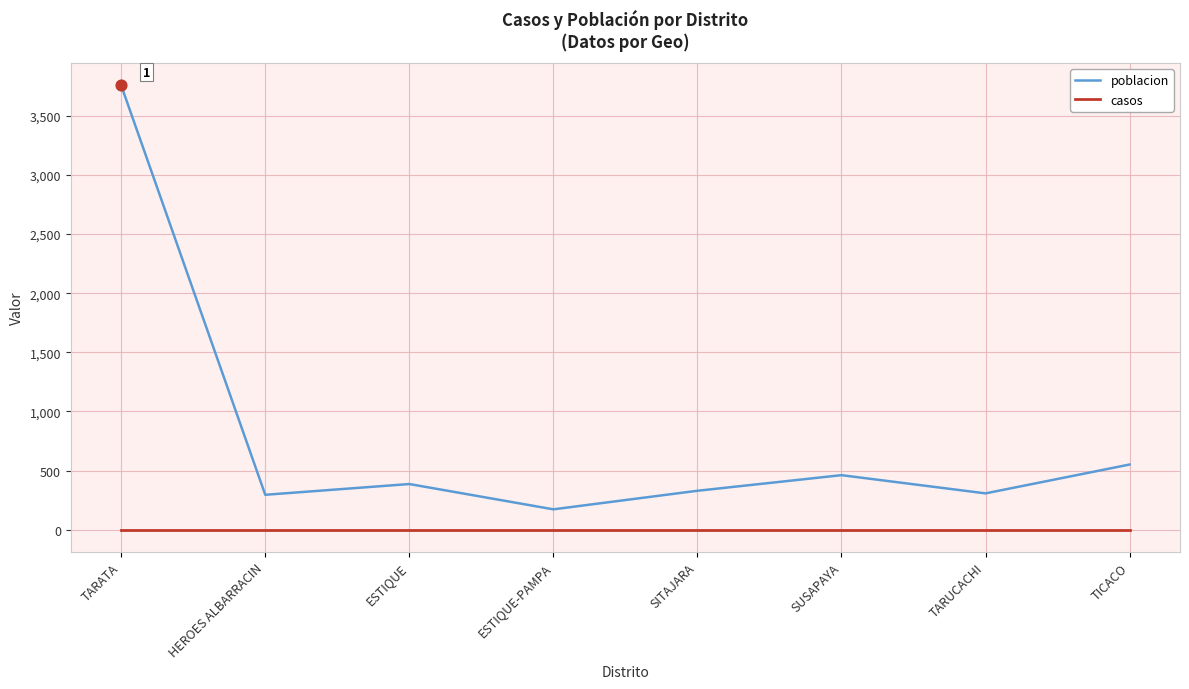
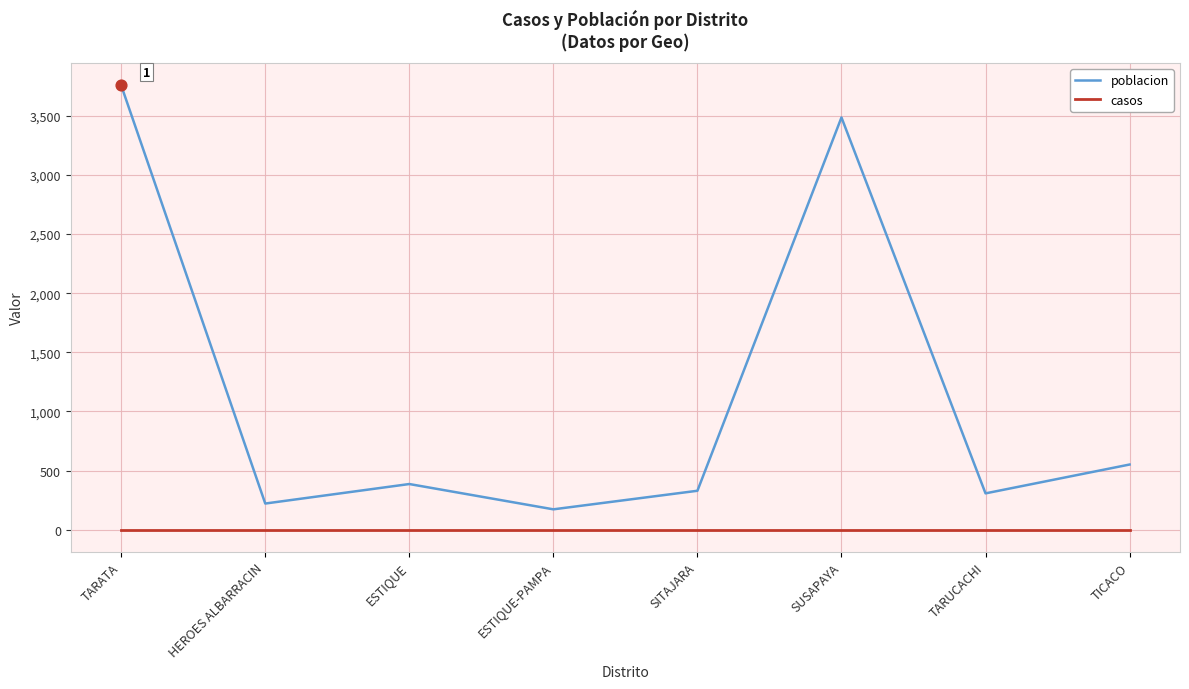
poblacion, HEROES ALBARRACIN: 300 -> 220
poblacion, SUSAPAYA: 460 -> 3,490
